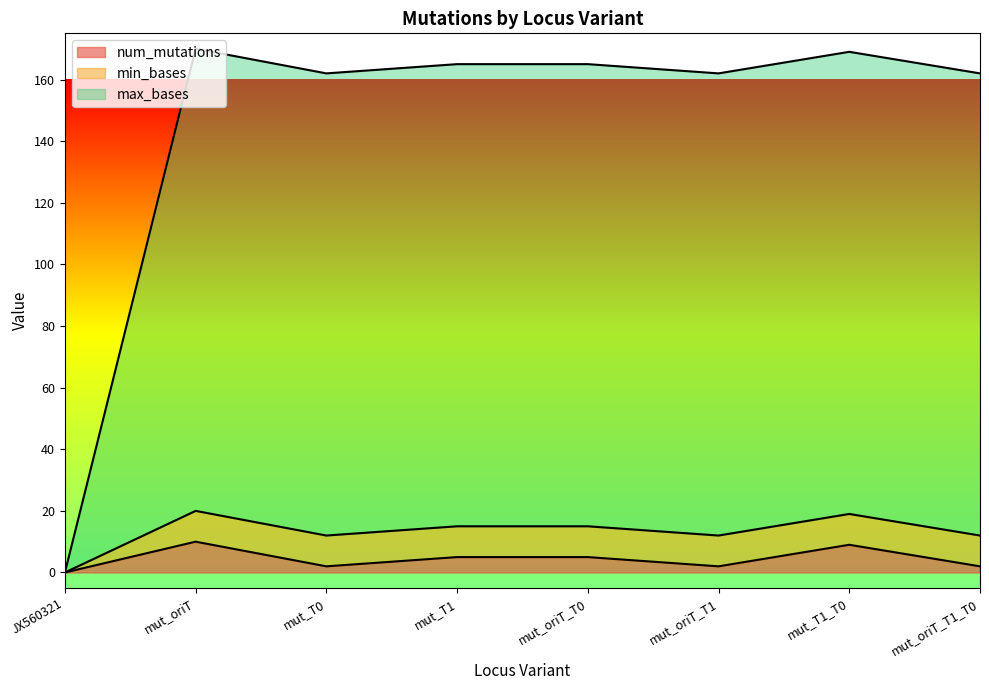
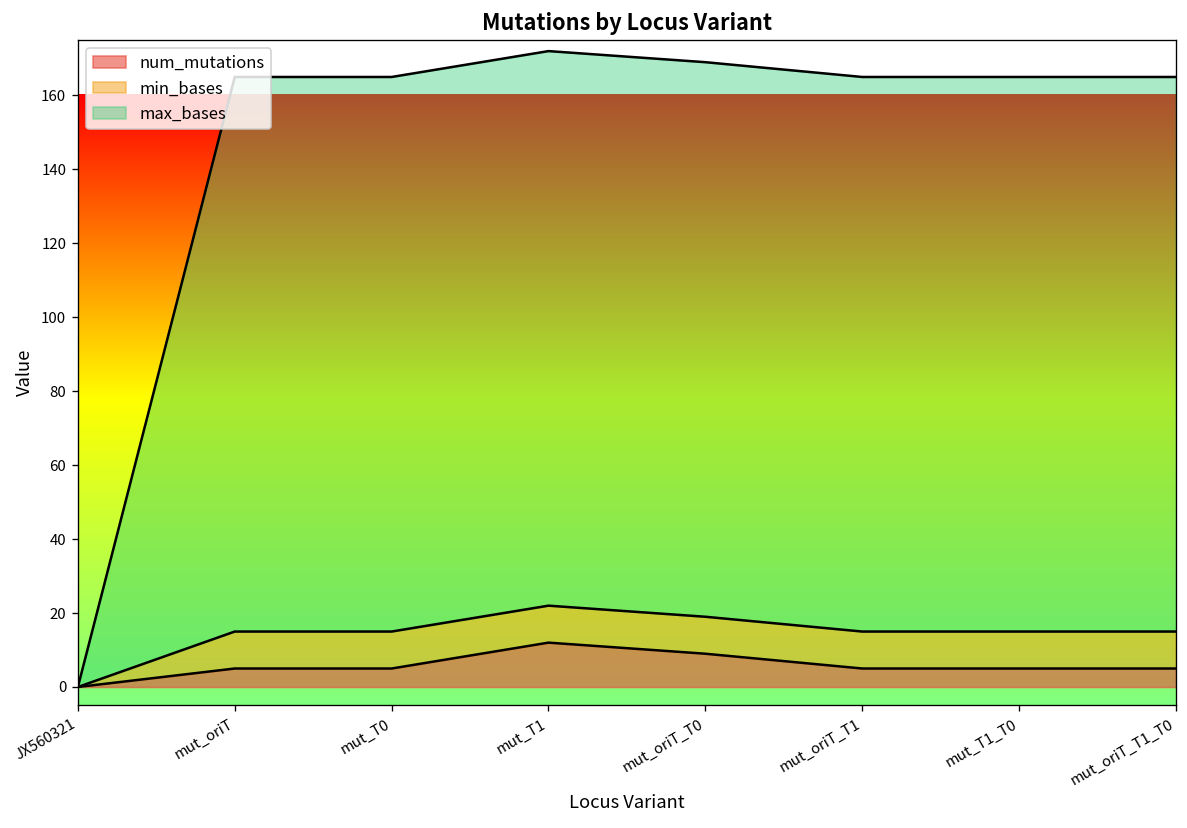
num_mutations, mut_oriT: 10 -> 5
num_mutations, mut_T0: 2 -> 5
num_mutations, mut_T1: 5 -> 12
num_mutations, mut_oriT_T0: 5 -> 9
num_mutations, mut_oriT_T1: 2 -> 5
num_mutations, mut_T1_T0: 9 -> 5
num_mutations, mut_oriT_T1_T0: 2 -> 5
